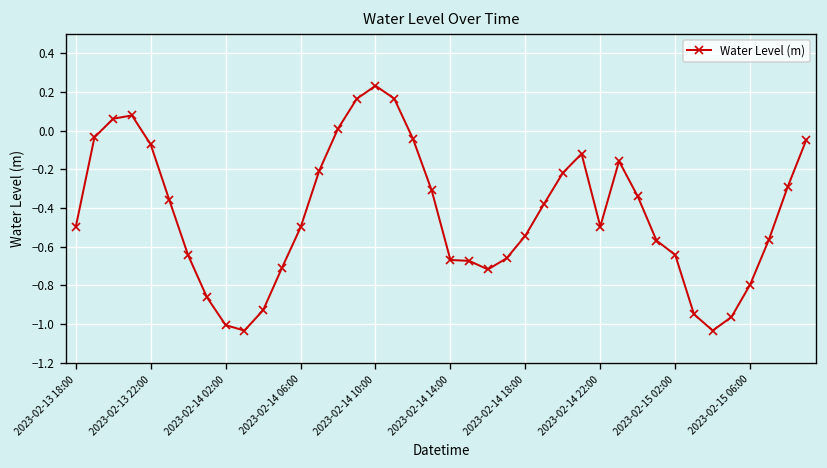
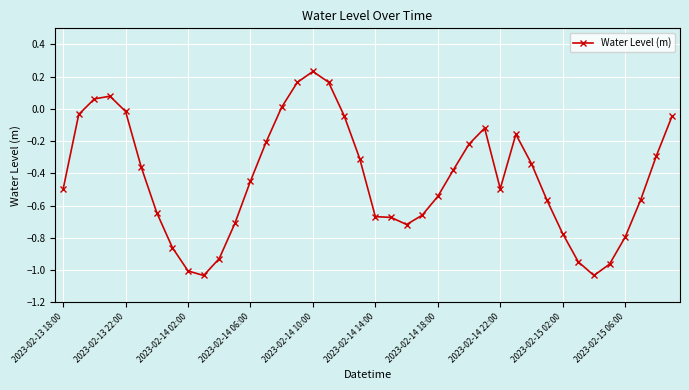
2023-02-13 22:00: -0.07 -> -0.02
2023-02-14 06:00: -0.50 -> -0.45
2023-02-15 02:00: -0.64 -> -0.77
